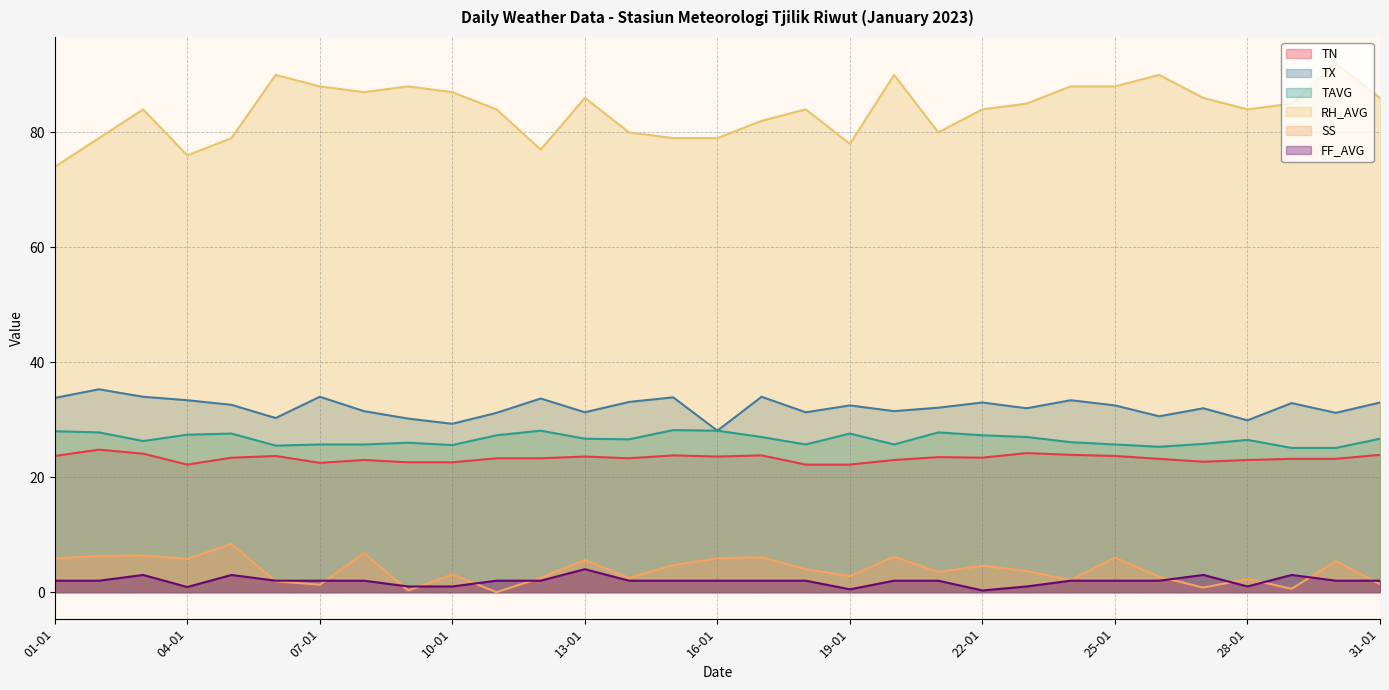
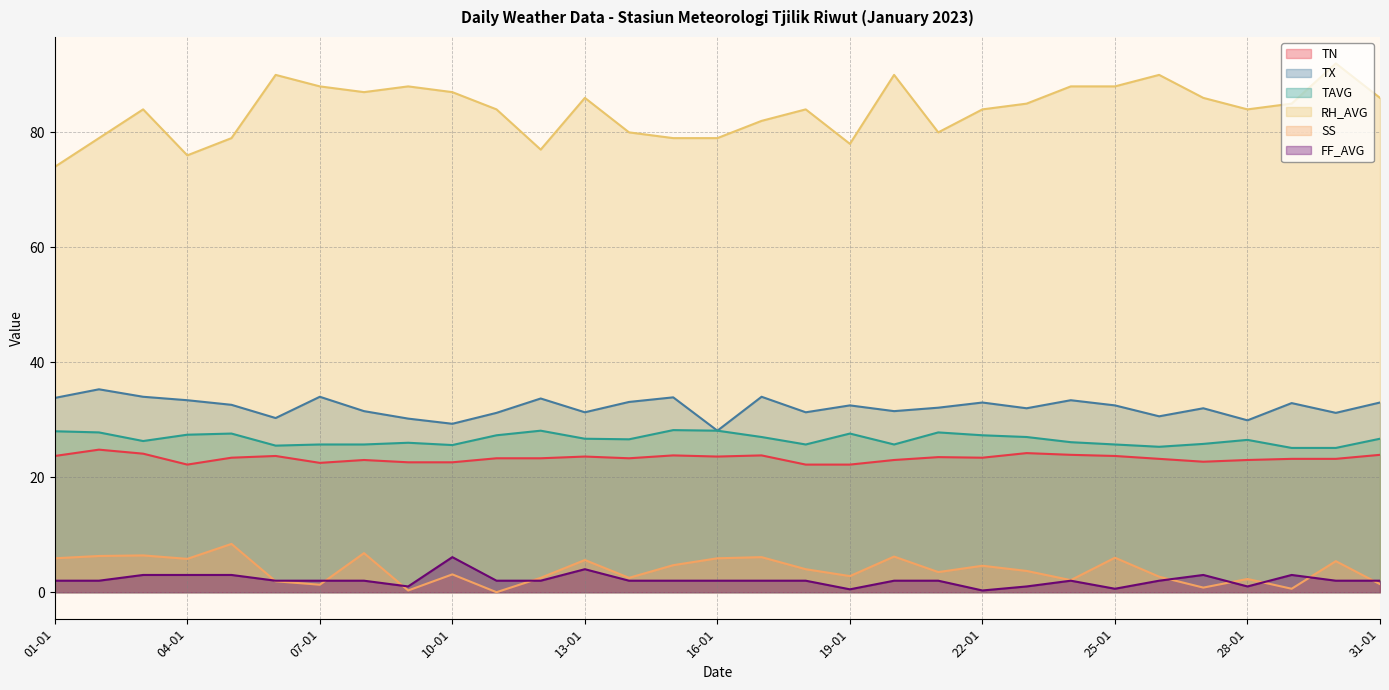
FF_AVG, 04-01: 1 -> 3
FF_AVG, 10-01: 1 -> 6
FF_AVG, 25-01: 2 -> 1
